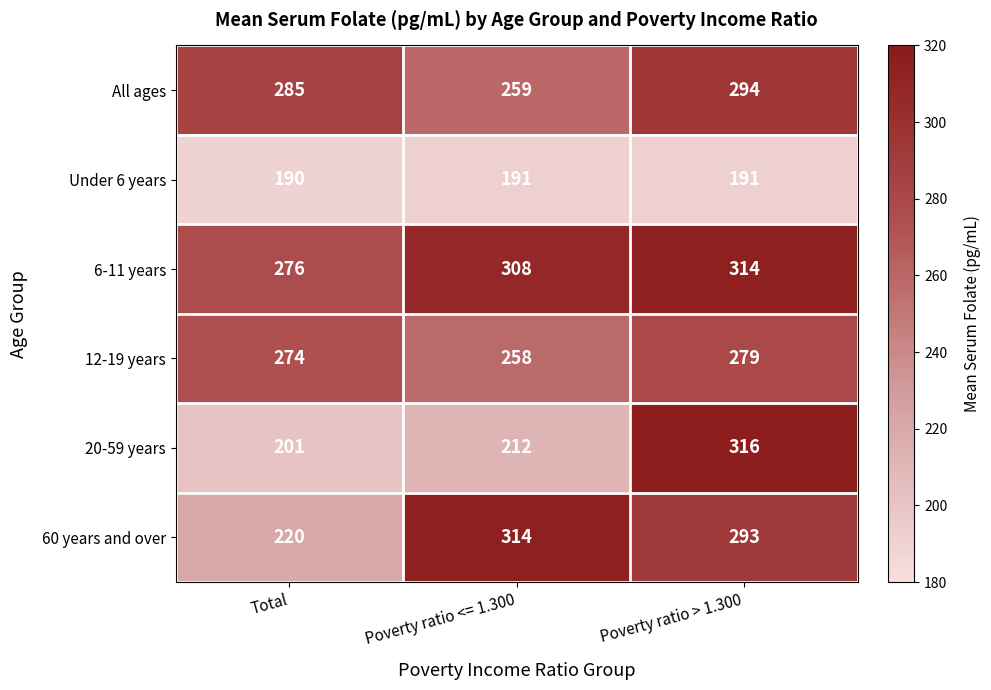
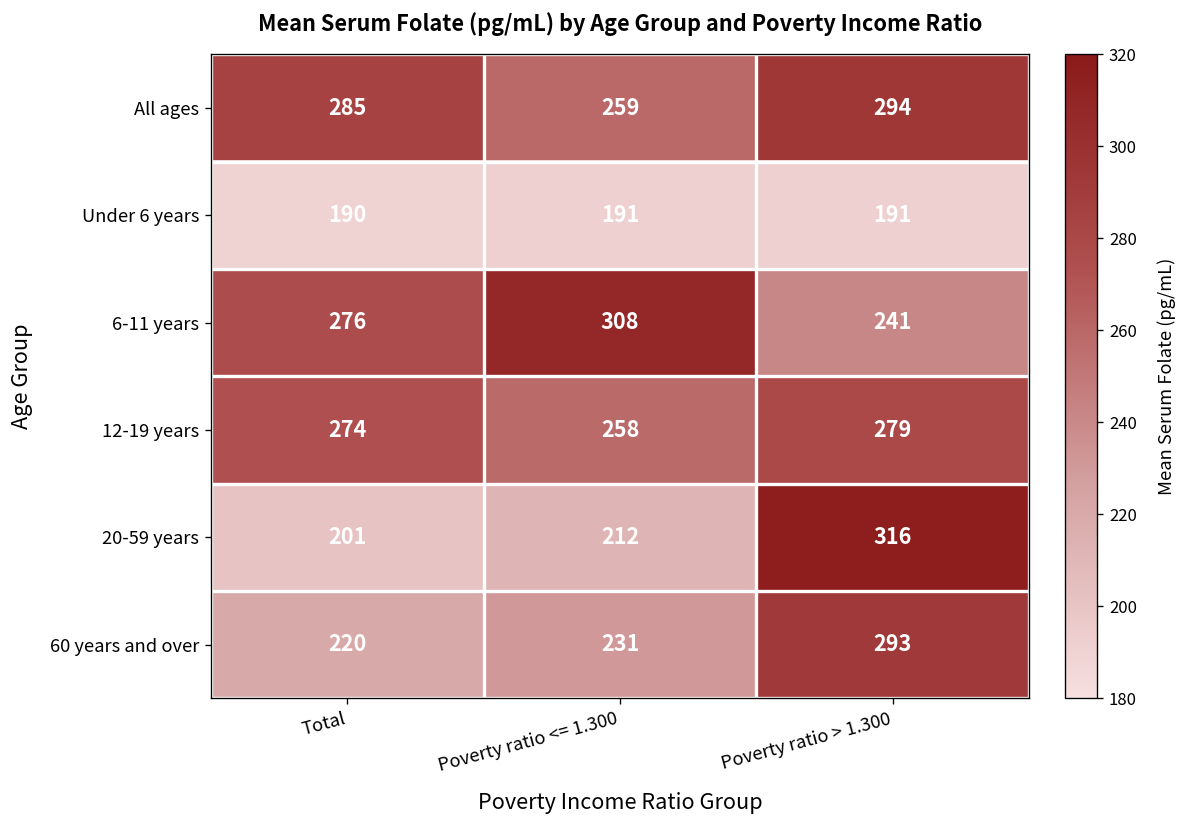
6-11 years, Poverty ratio > 1.300: 314 -> 241
60 years and over, Poverty ratio <= 1.300: 314 -> 231
